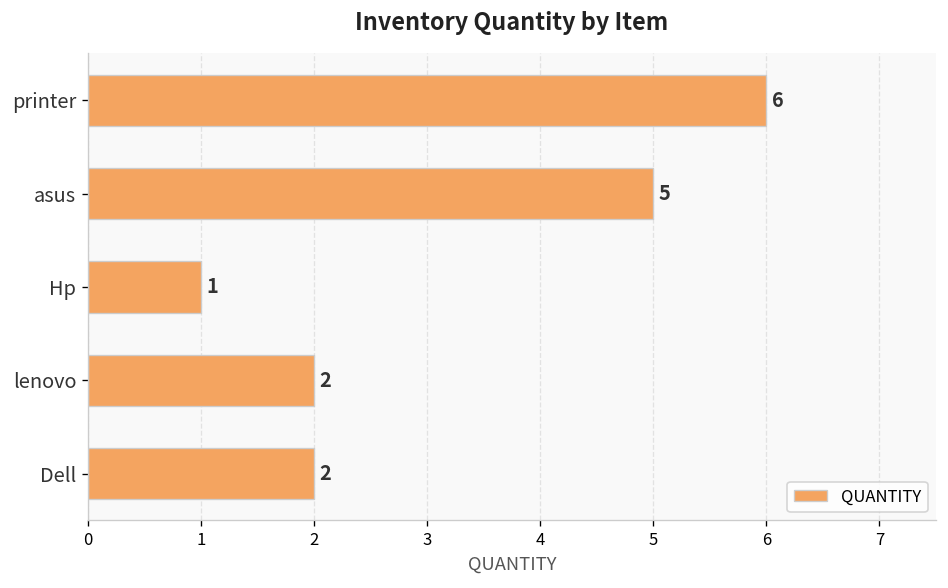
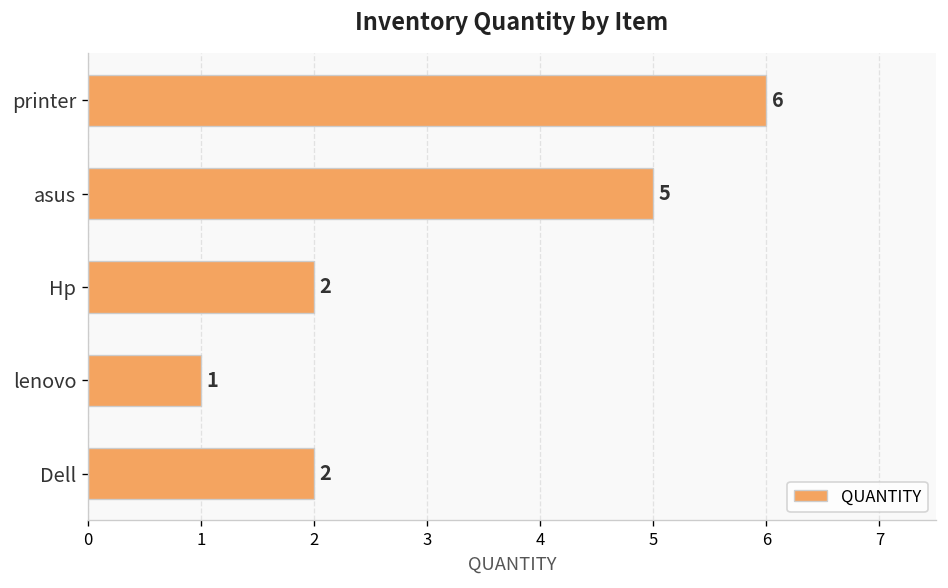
Hp: 1 -> 2
lenovo: 2 -> 1
